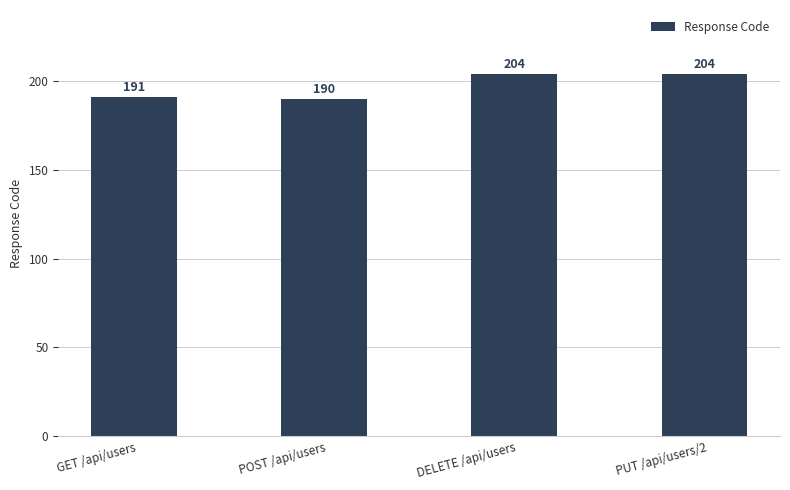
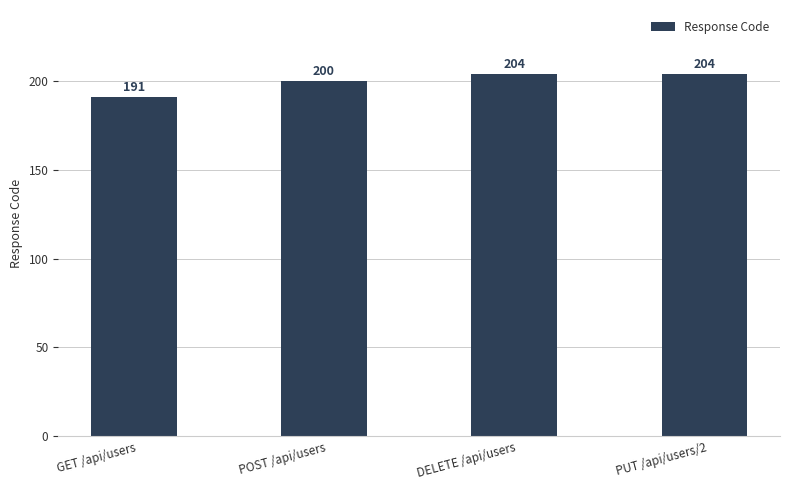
POST /api/users: 190 -> 200
